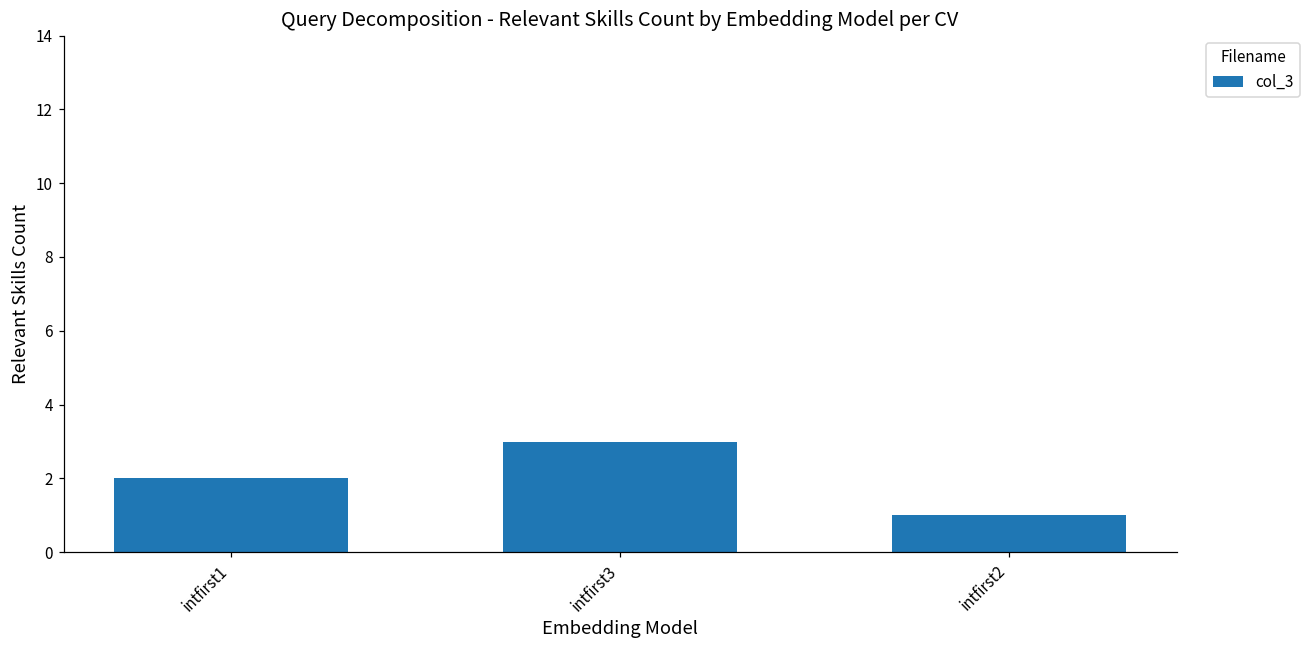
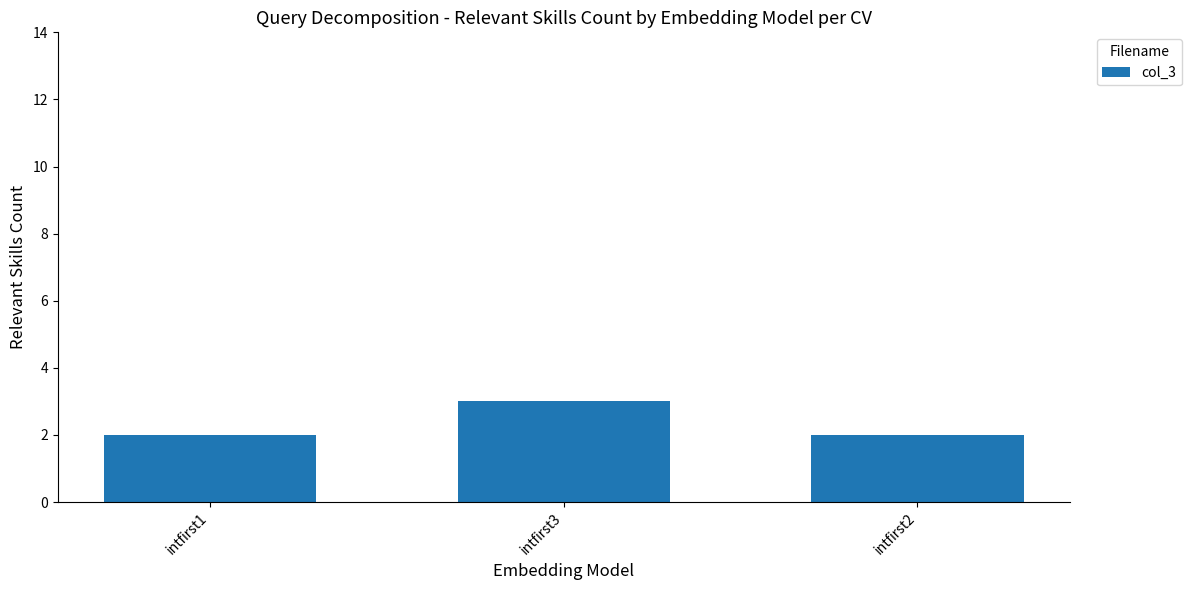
intfirst2: 1 -> 2
